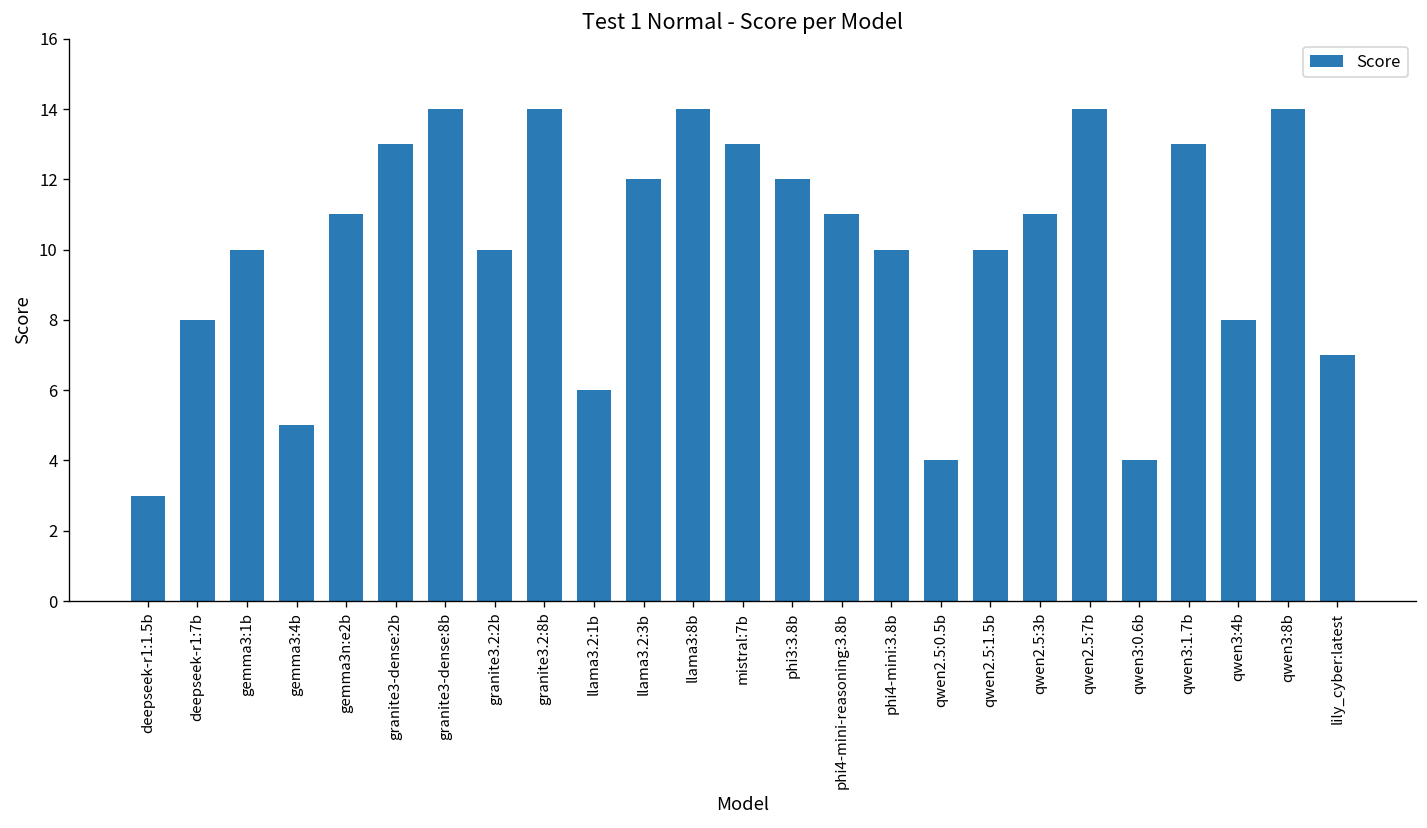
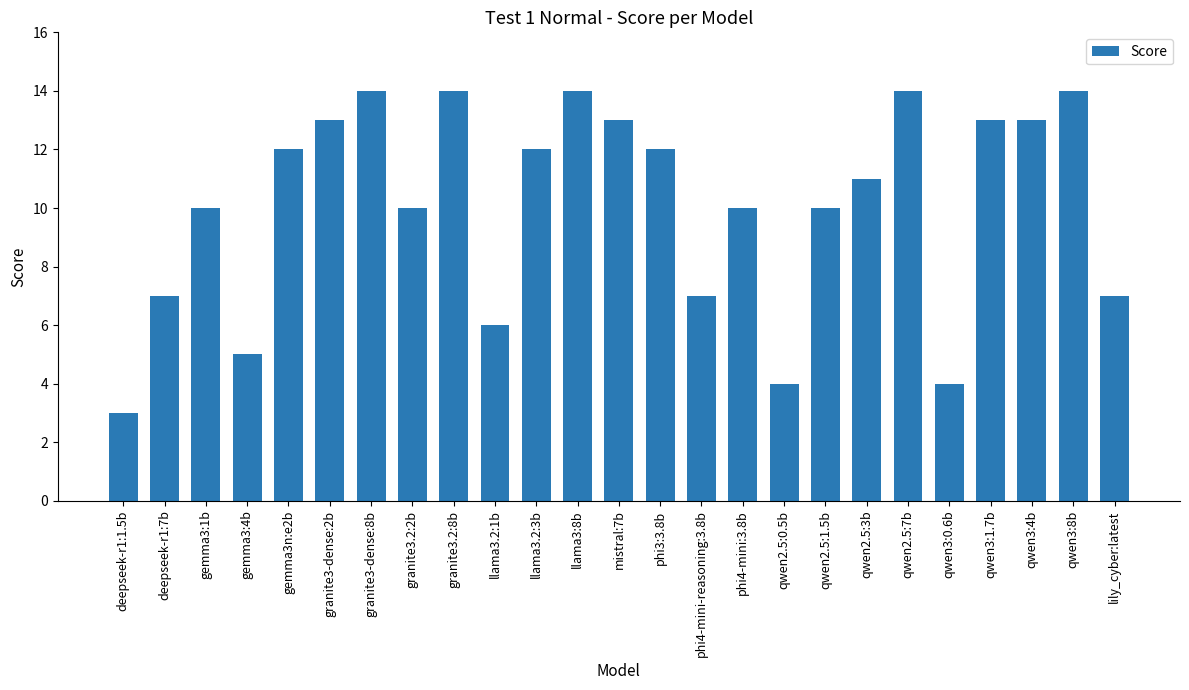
deepseek-r1:7b: 8 -> 7
gemma3n:e2b: 11 -> 12
phi4-mini-reasoning:3.8b: 11 -> 7
qwen3:4b: 8 -> 13
